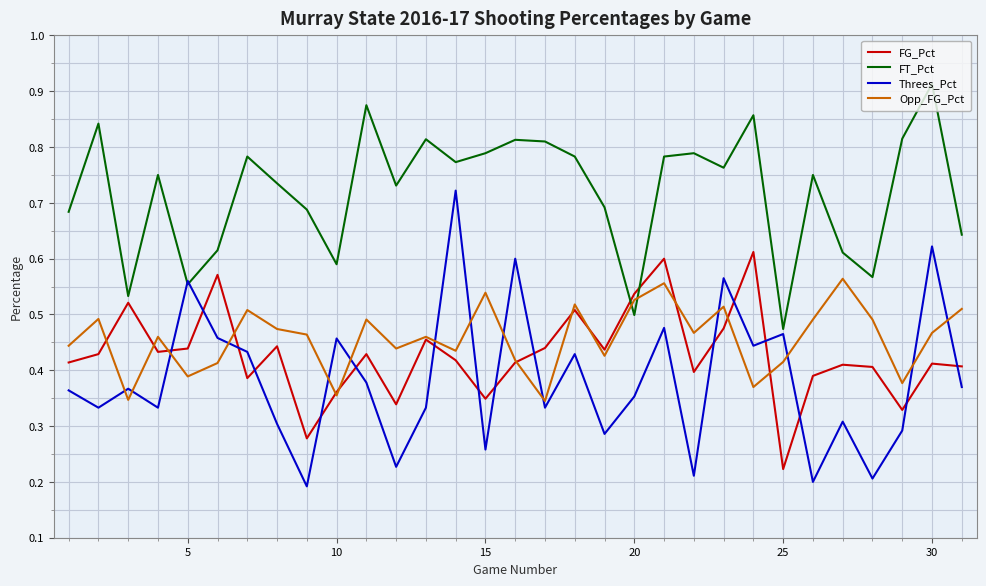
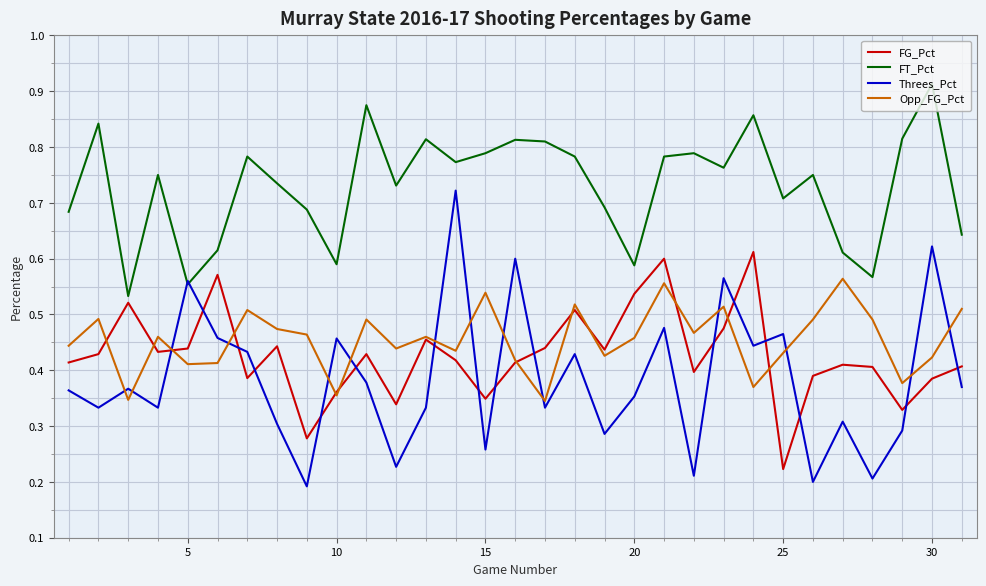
Opp_FG_Pct, 5: 0.39 -> 0.41
FT_Pct, 20: 0.50 -> 0.59
Opp_FG_Pct, 20: 0.53 -> 0.46
FT_Pct, 25: 0.47 -> 0.71
Opp_FG_Pct, 25: 0.42 -> 0.43
FG_Pct, 30: 0.41 -> 0.39
Opp_FG_Pct, 30: 0.47 -> 0.42
